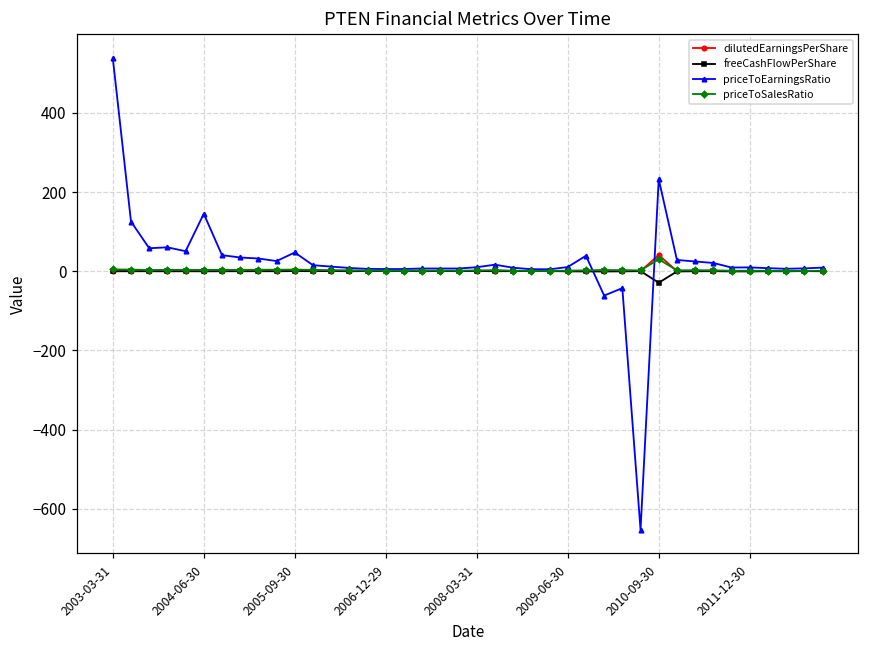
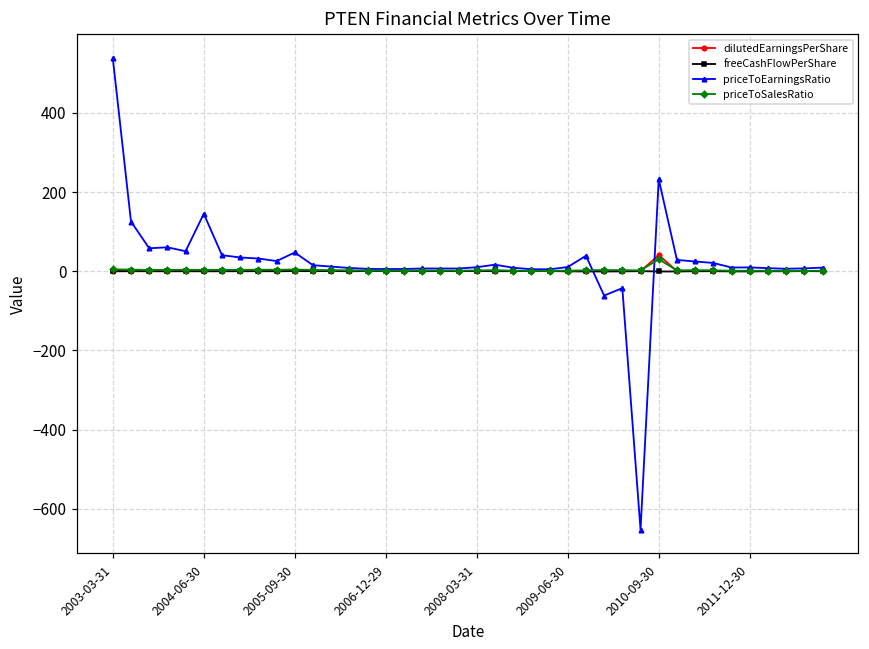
freeCashFlowPerShare, 2010-09-30: -30 -> 0
